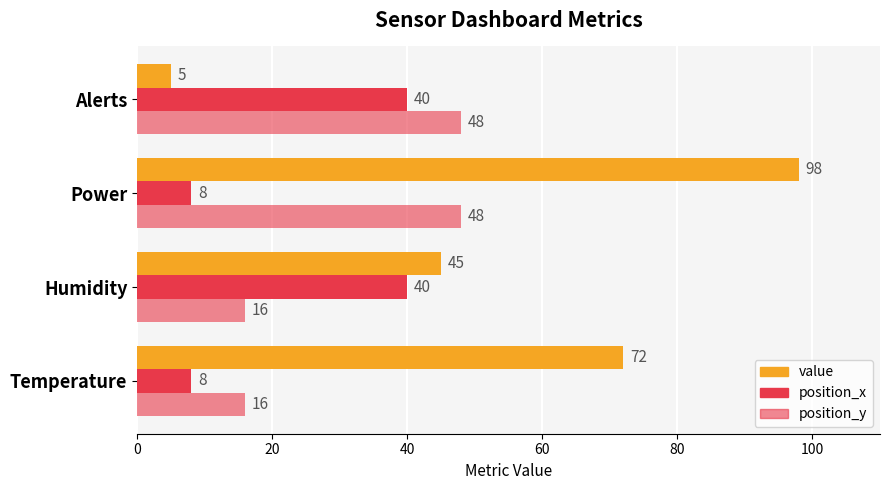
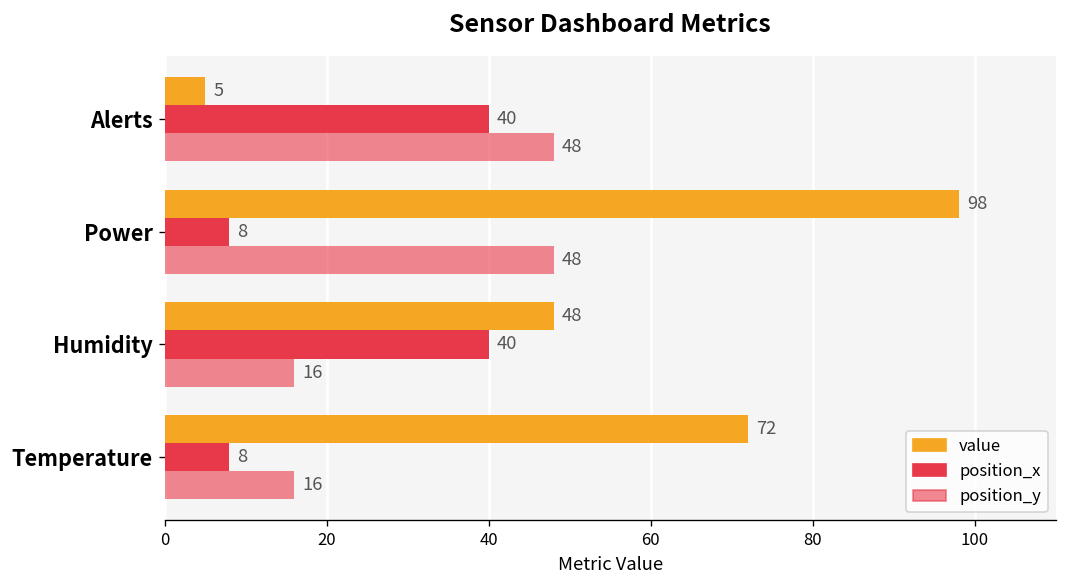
value, Humidity: 45 -> 48
